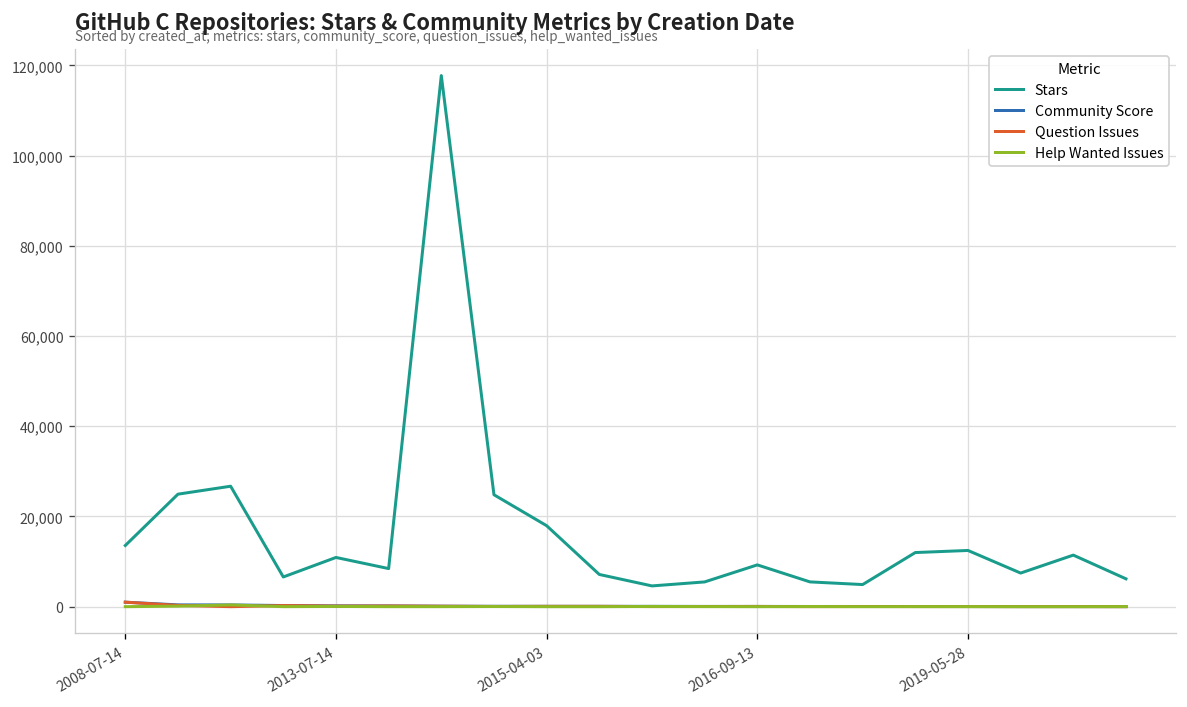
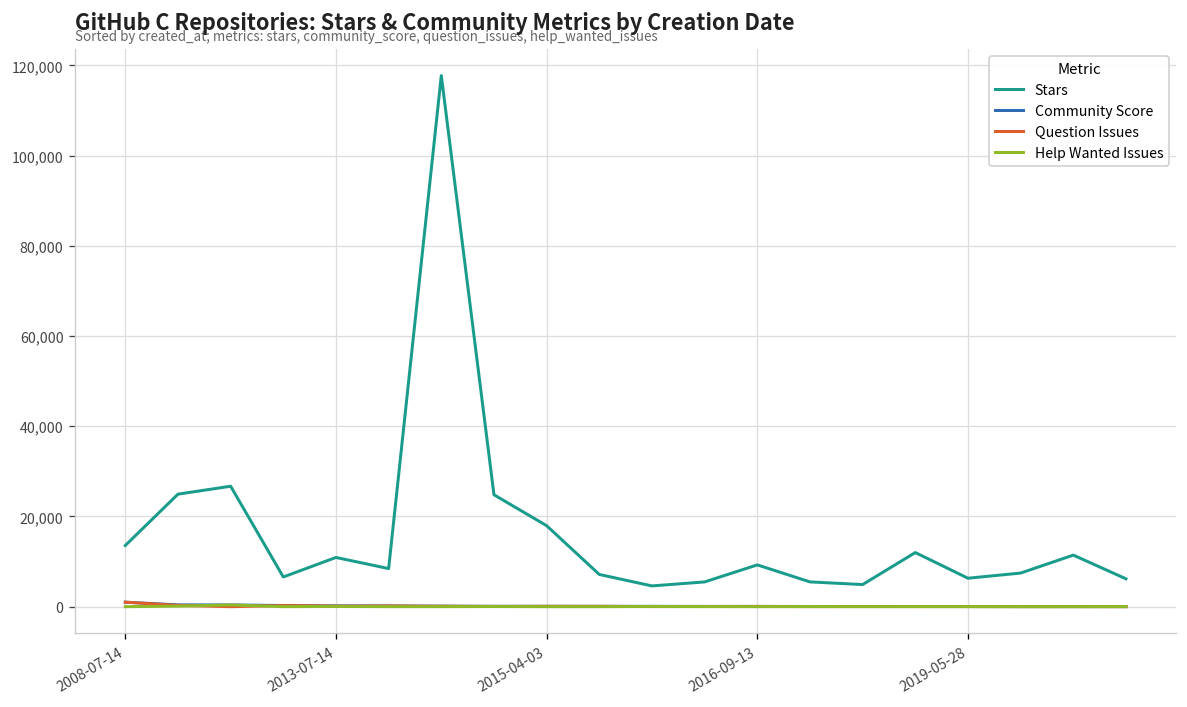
Stars, 2019-05-28: 12,000 -> 6,000
